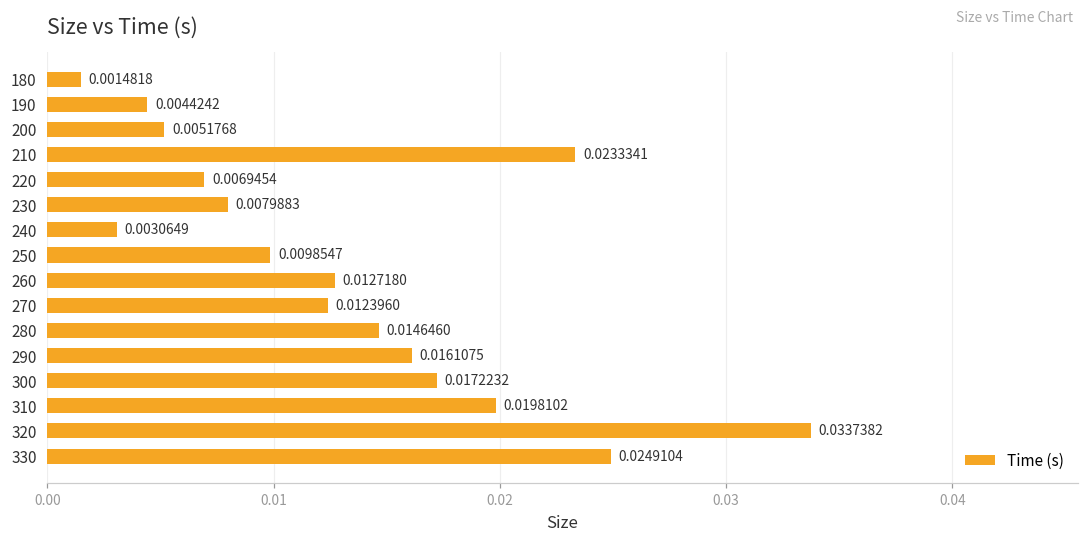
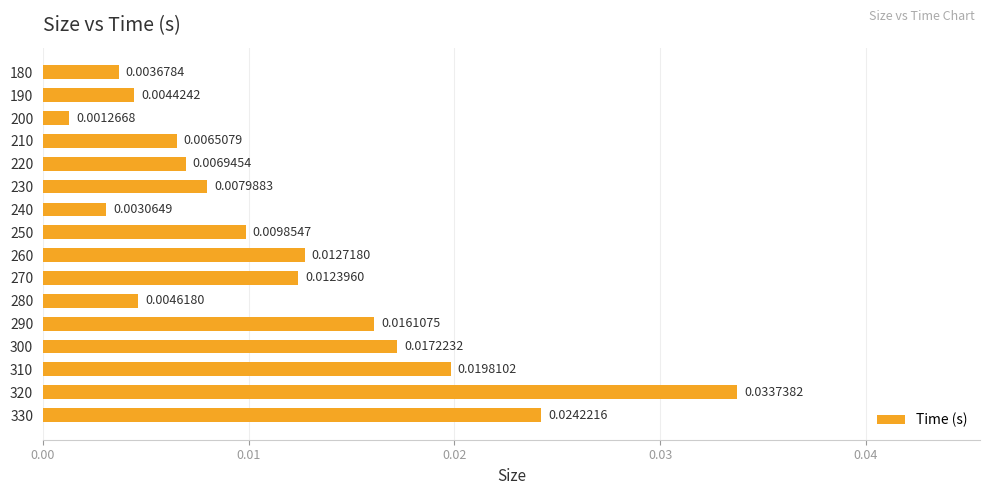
180: 0.0014818 -> 0.0036784
200: 0.0051768 -> 0.0012668
210: 0.0233341 -> 0.0065079
280: 0.0146460 -> 0.0046180
330: 0.0249104 -> 0.0242216
